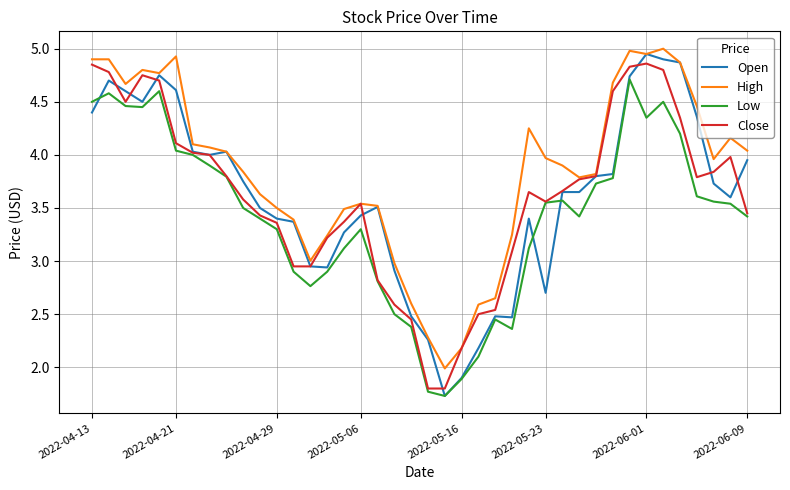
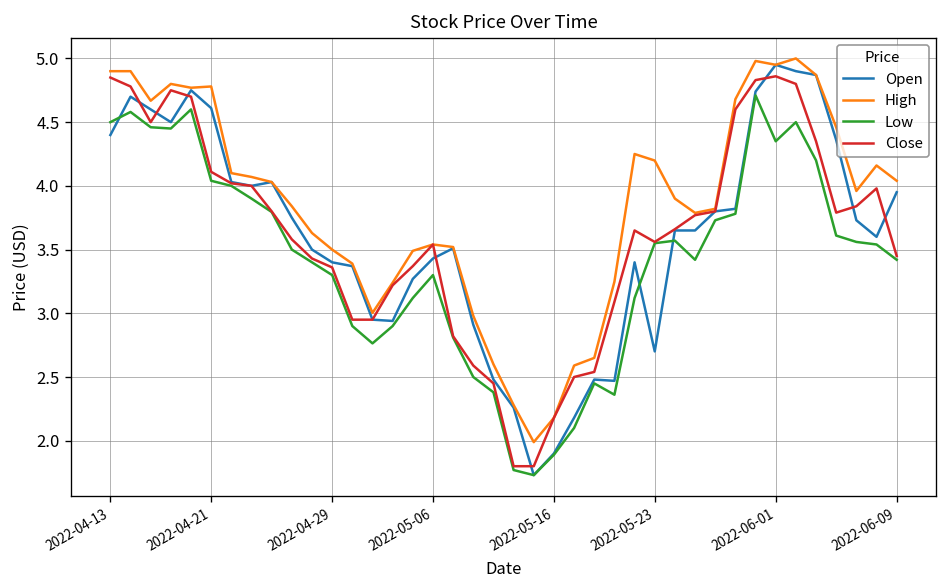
High, 2022-04-21: 4.93 -> 4.78
High, 2022-05-23: 3.97 -> 4.20
